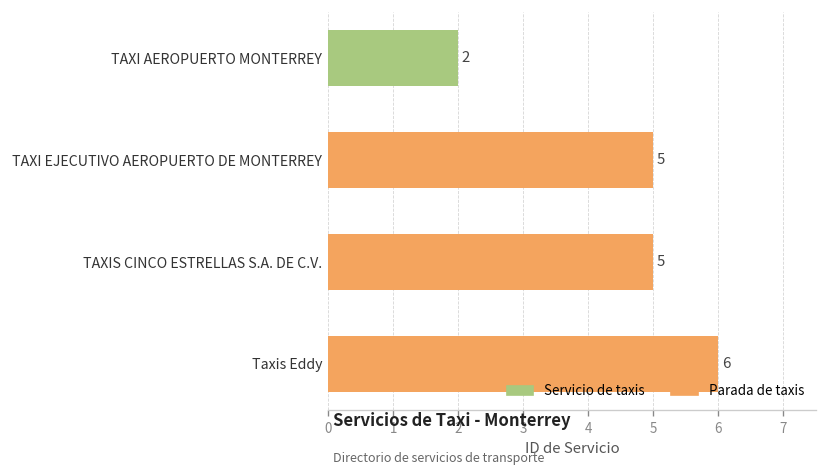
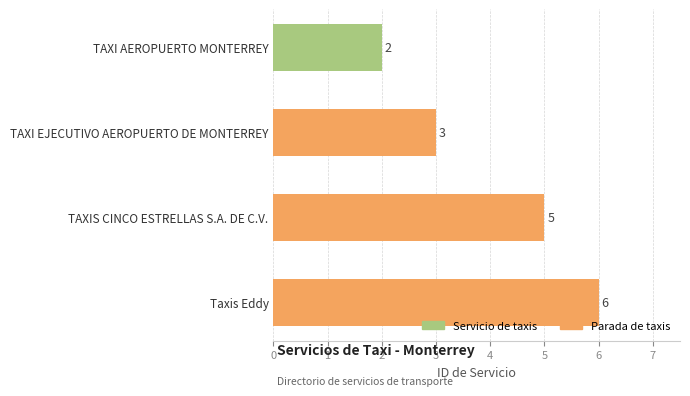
TAXI EJECUTIVO AEROPUERTO DE MONTERREY: 5 -> 3
